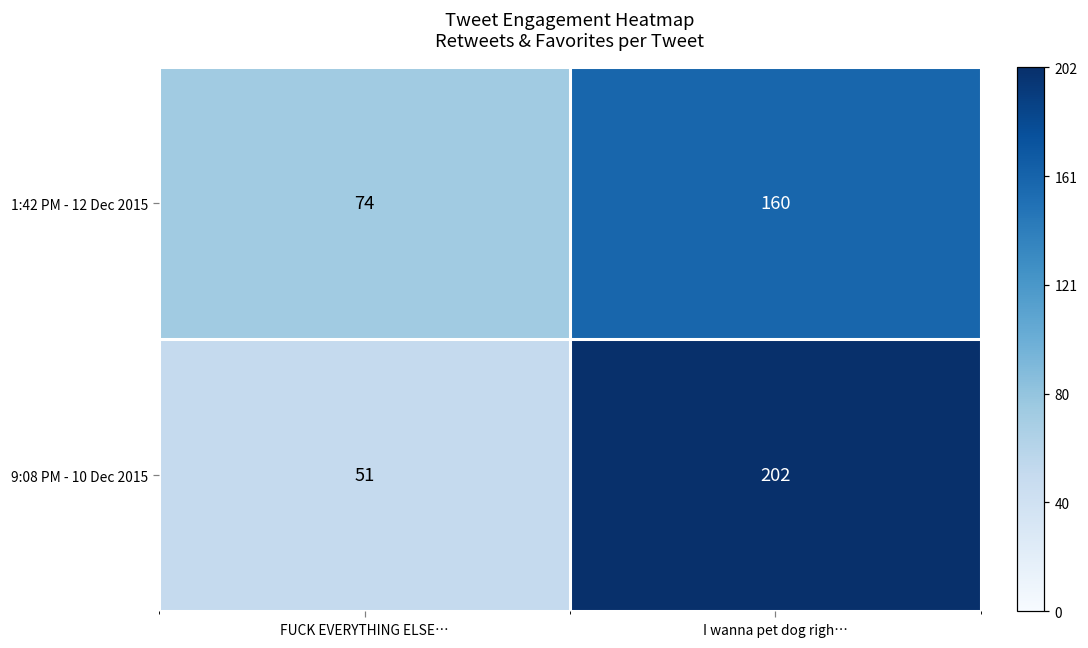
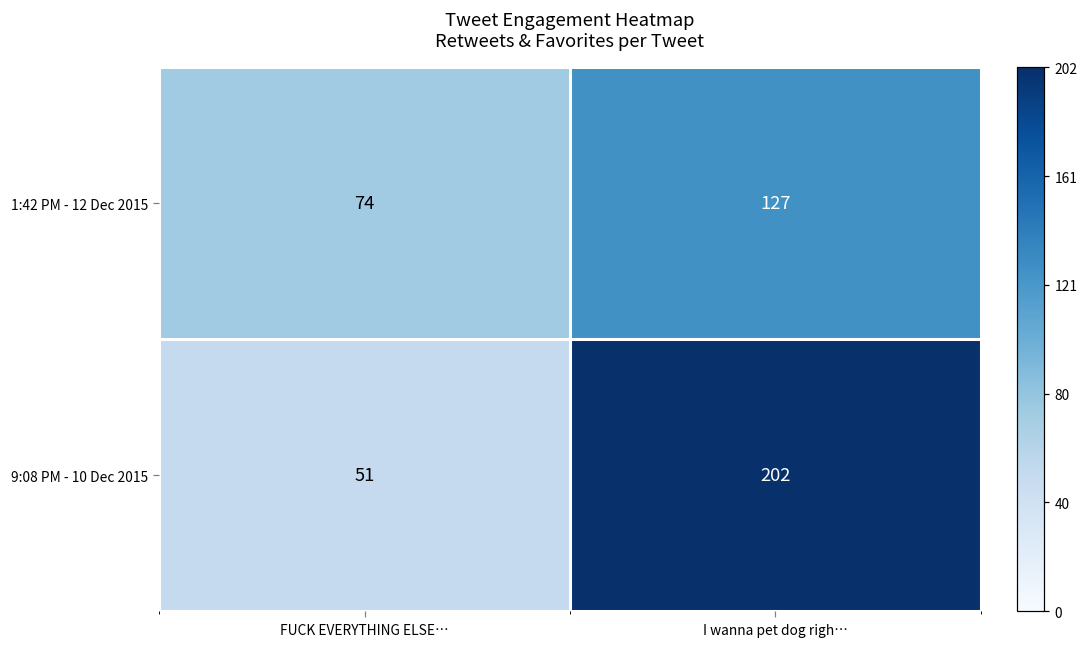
1:42 PM - 12 Dec 2015, I wanna pet dog righ…: 160 -> 127
